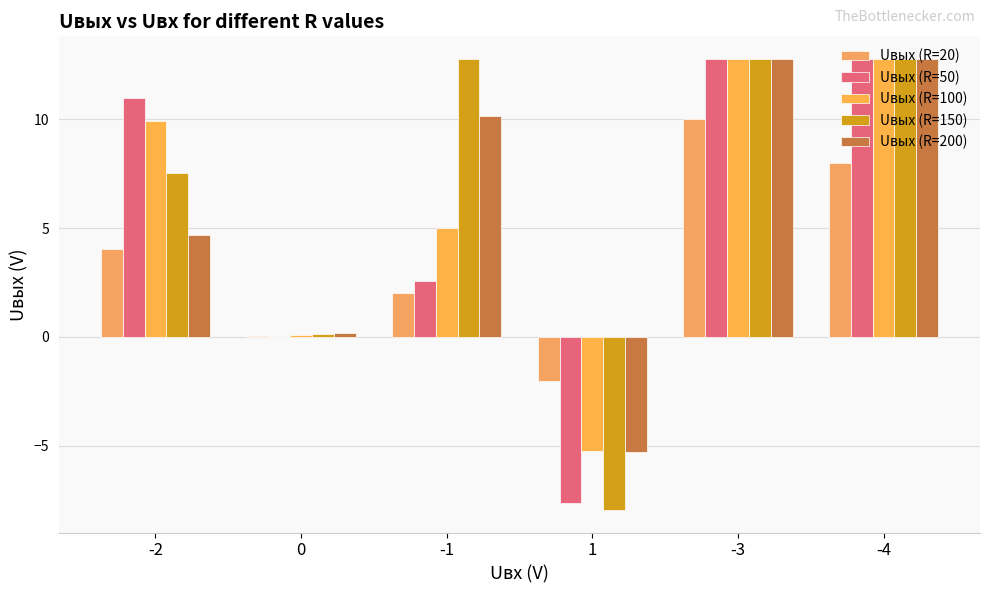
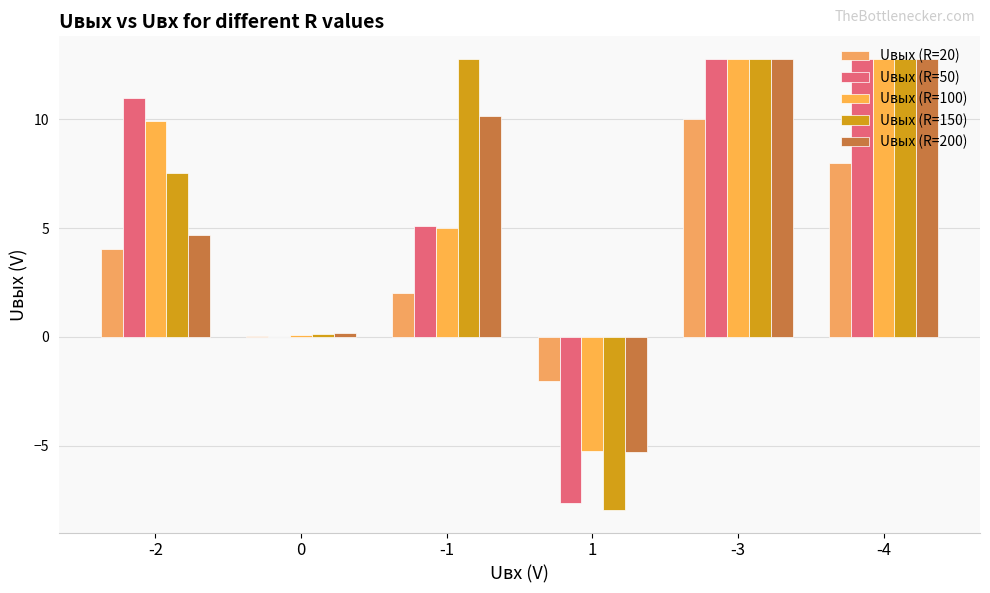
Uвых (R=50), -1: 2.6 -> 5.1
